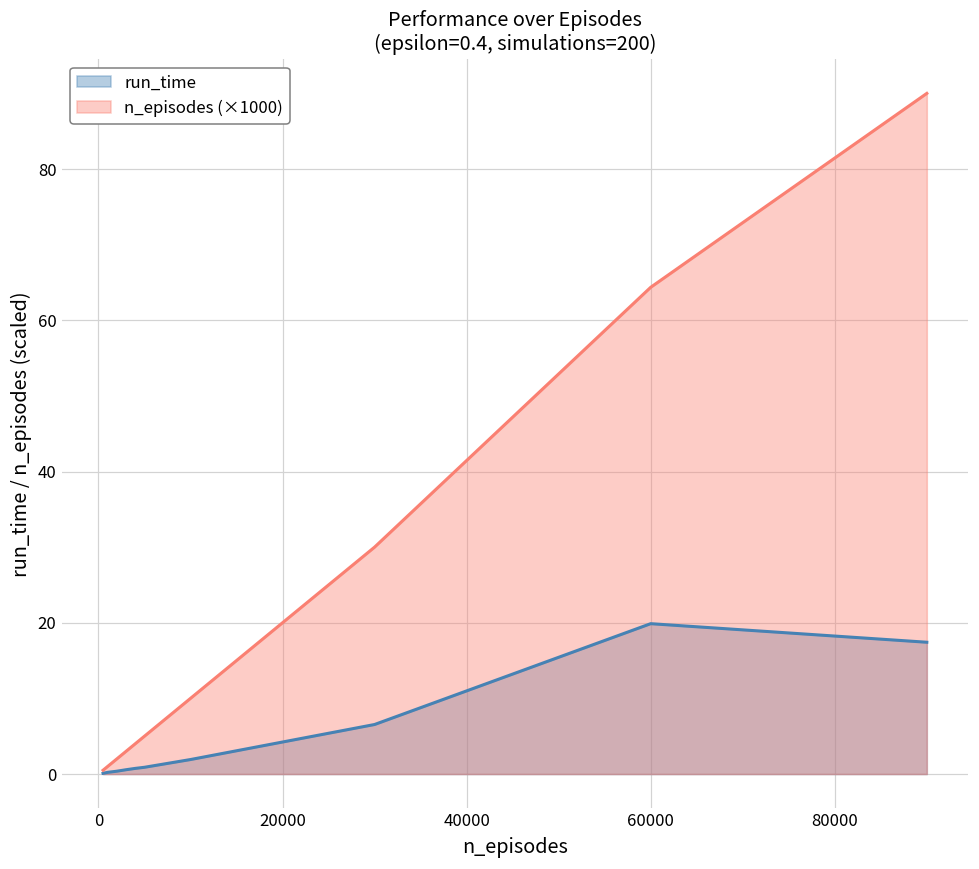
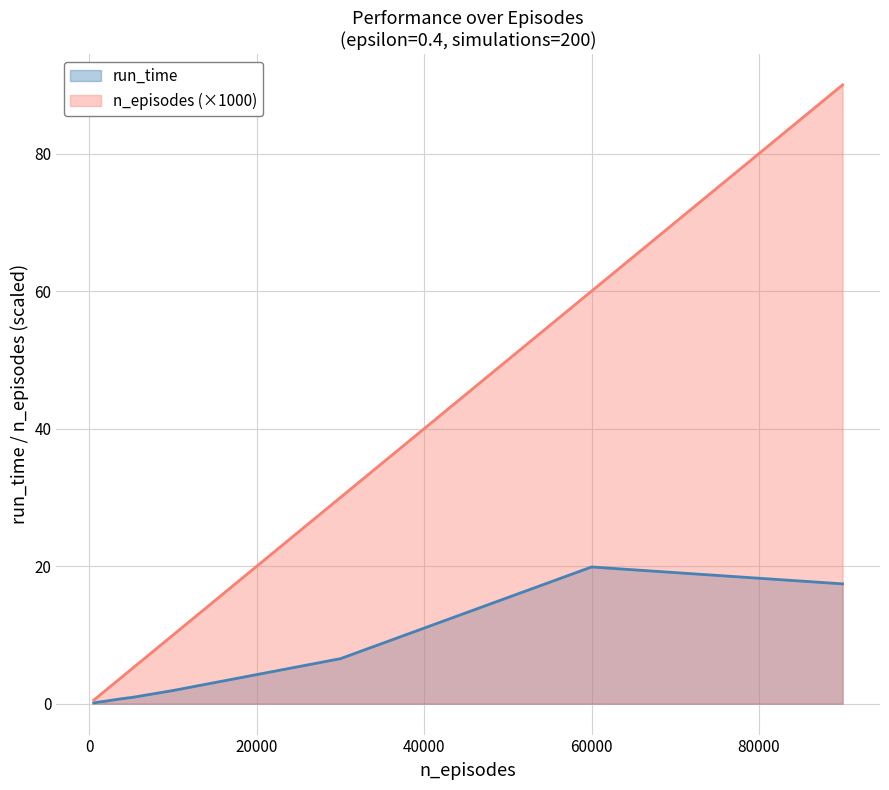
n_episodes (×1000), 60000: 64 -> 60
